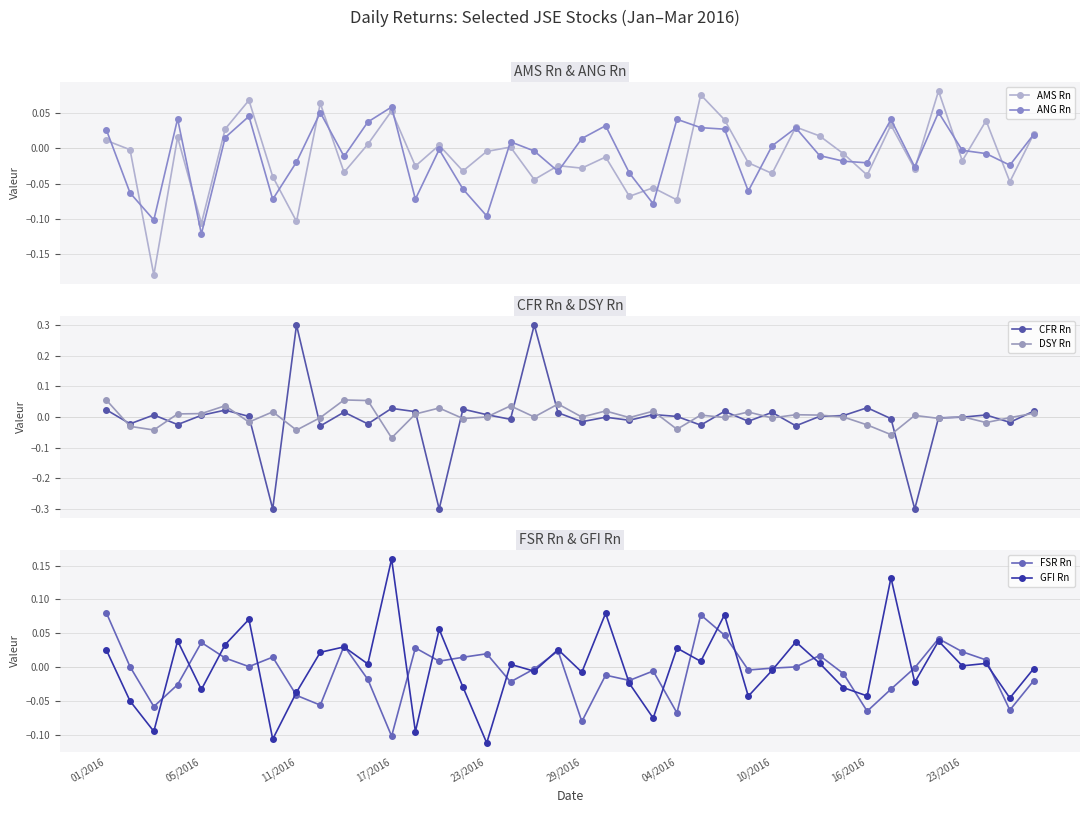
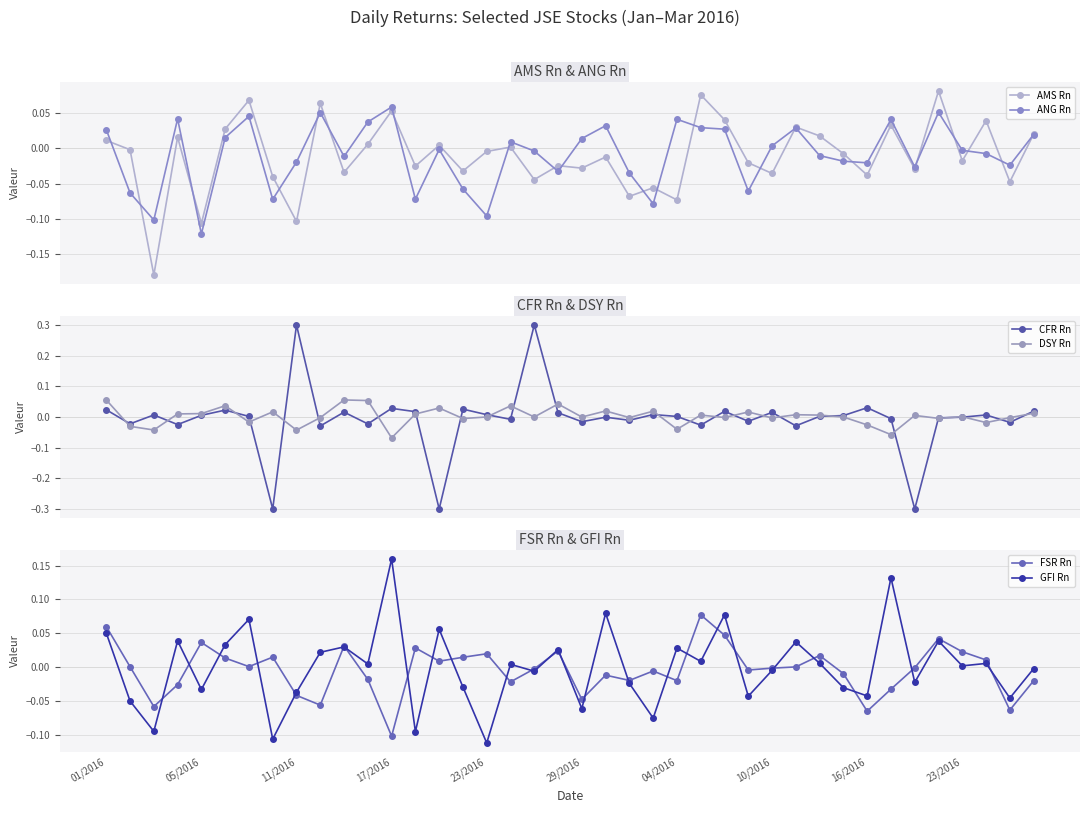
FSR Rn & GFI Rn, FSR Rn, 01/2016: 0.08 -> 0.06
FSR Rn & GFI Rn, GFI Rn, 01/2016: 0.03 -> 0.05
FSR Rn & GFI Rn, FSR Rn, 29/2016: -0.08 -> -0.05
FSR Rn & GFI Rn, GFI Rn, 29/2016: -0.01 -> -0.06
FSR Rn & GFI Rn, FSR Rn, 04/2016: -0.07 -> -0.02
